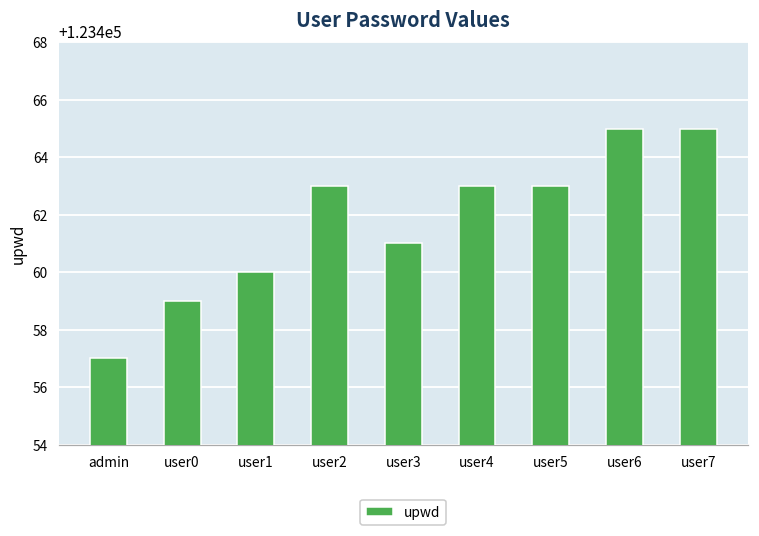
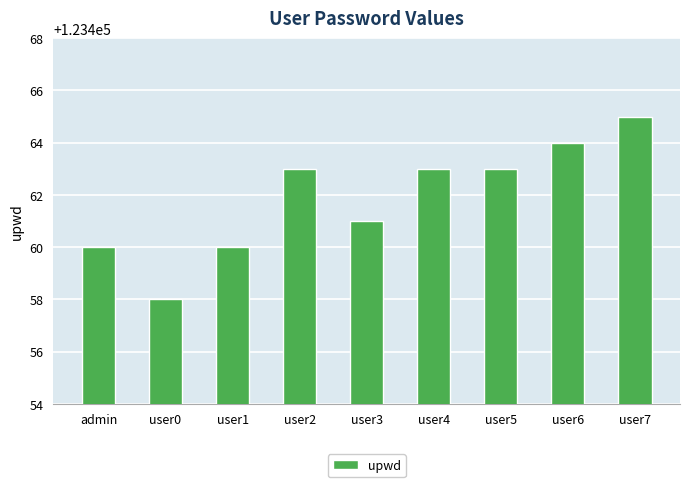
admin: 123457 -> 123460
user0: 123459 -> 123458
user6: 123465 -> 123464
